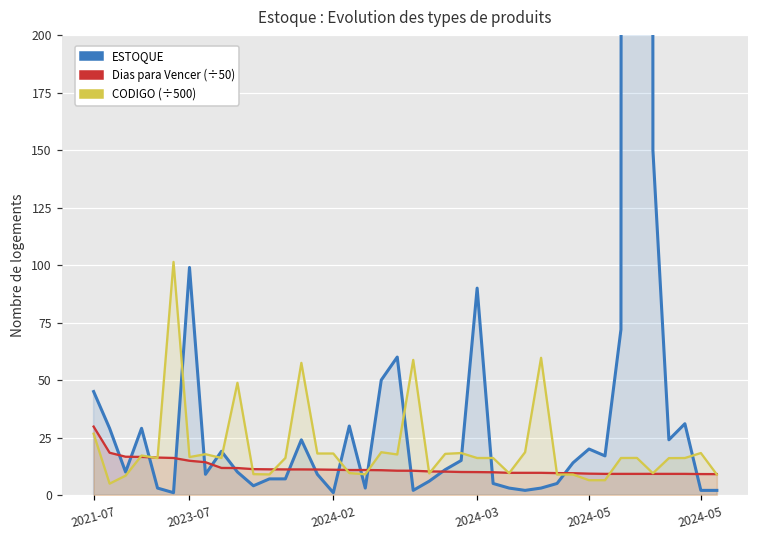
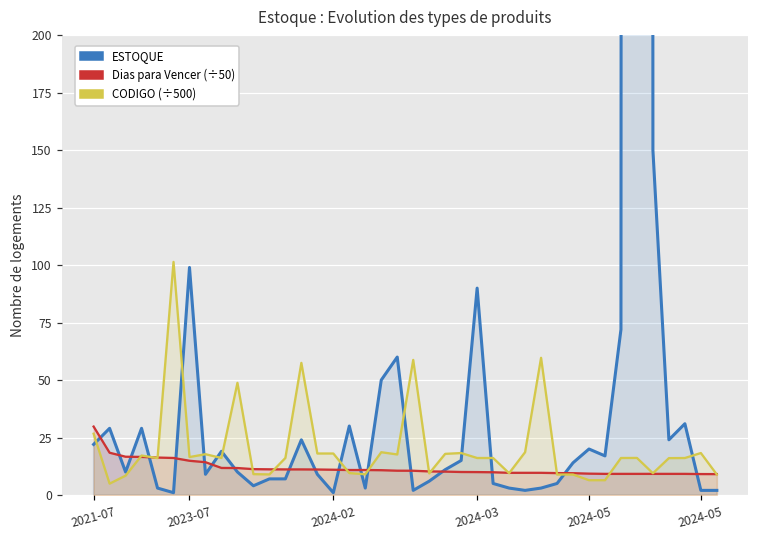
ESTOQUE, 2021-07: 45 -> 22
